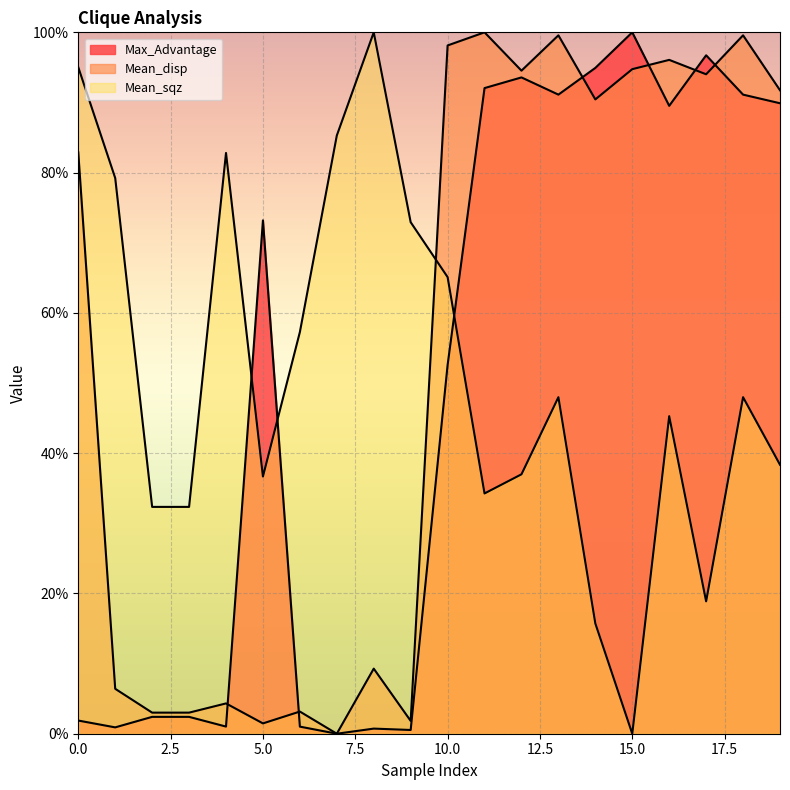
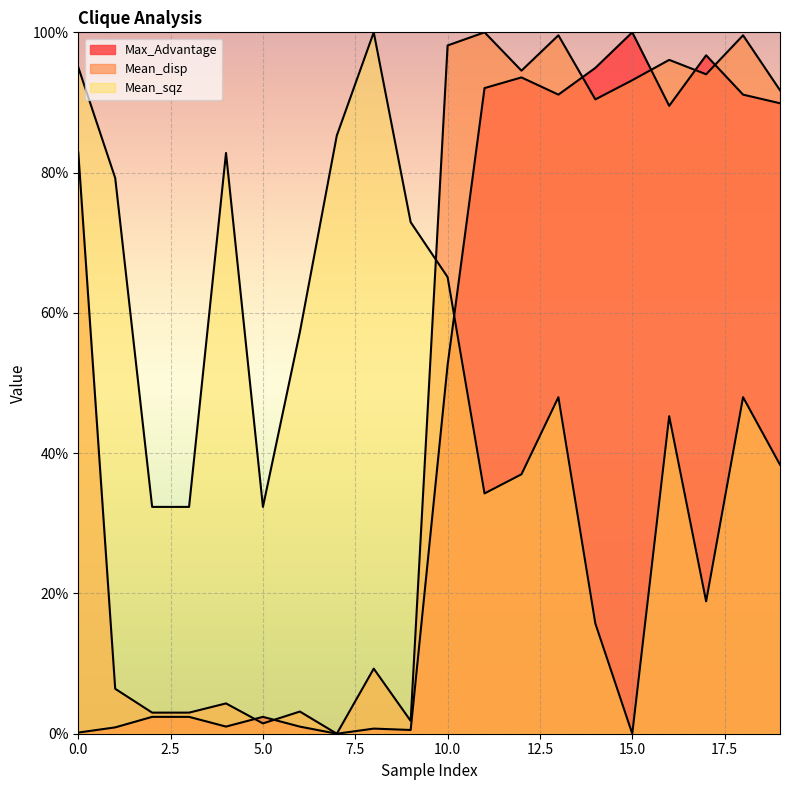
Max_Advantage, 0.0: 2% -> 0%
Max_Advantage, 5.0: 73% -> 2%
Mean_sqz, 5.0: 37% -> 32%
Mean_disp, 15.0: 95% -> 93%
